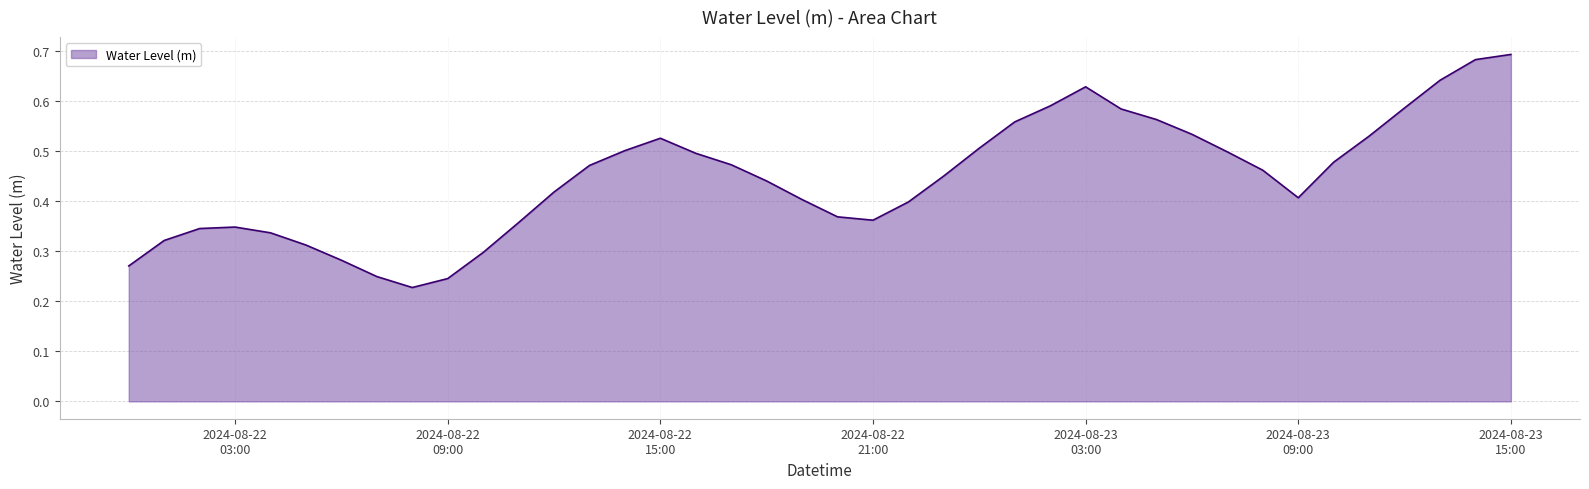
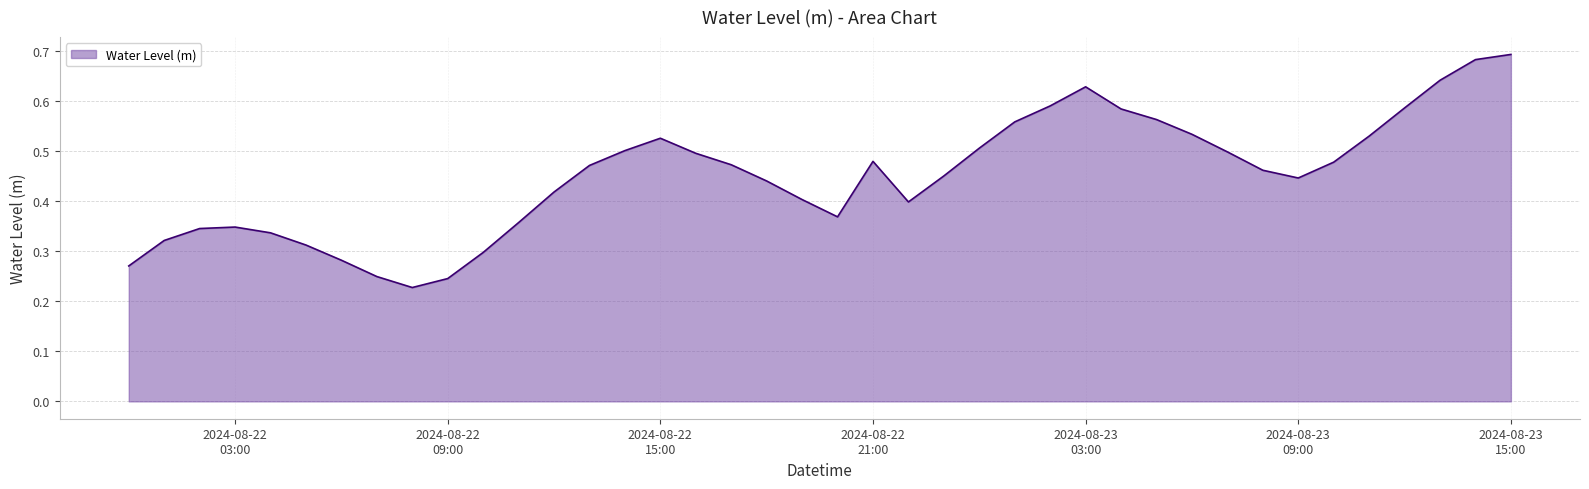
2024-08-22 21:00: 0.36 -> 0.48
2024-08-23 09:00: 0.41 -> 0.45
